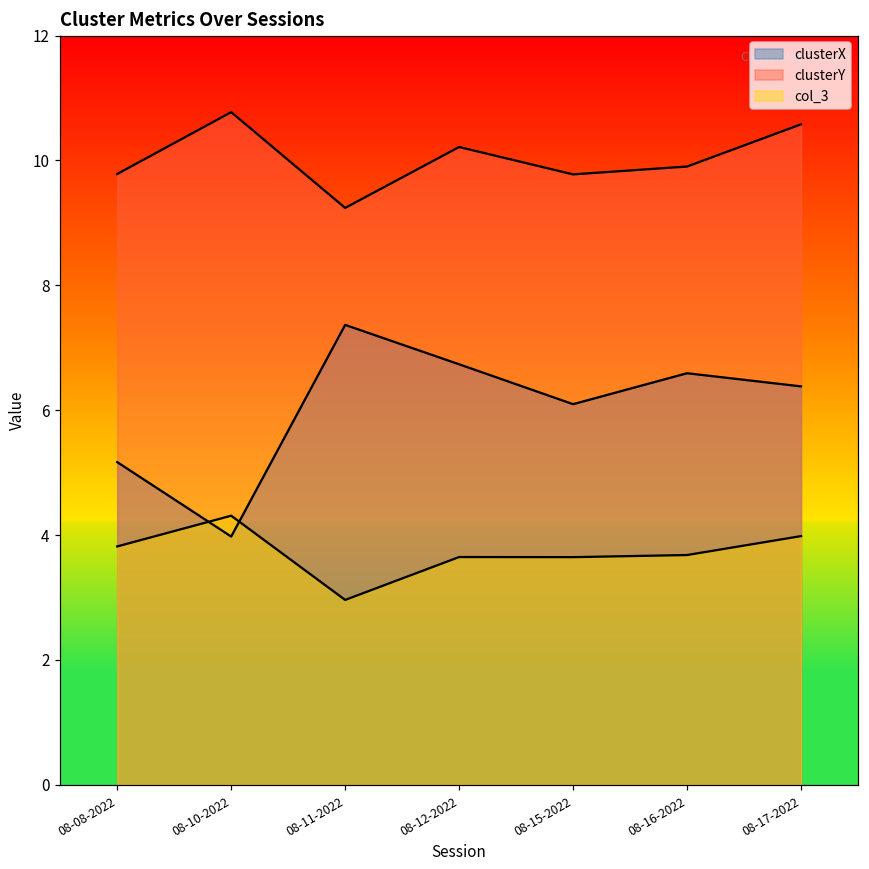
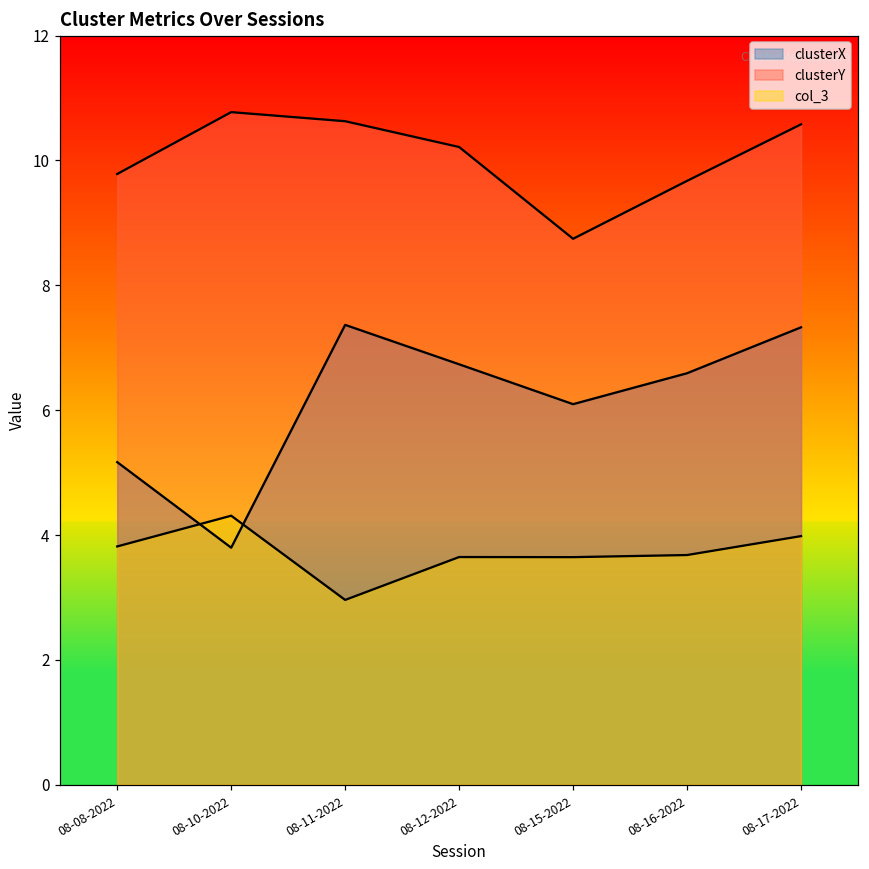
clusterX, 08-10-2022: 4.0 -> 3.8
clusterY, 08-11-2022: 9.2 -> 10.6
clusterY, 08-15-2022: 9.8 -> 8.7
clusterY, 08-16-2022: 9.9 -> 9.7
clusterX, 08-17-2022: 6.4 -> 7.3
